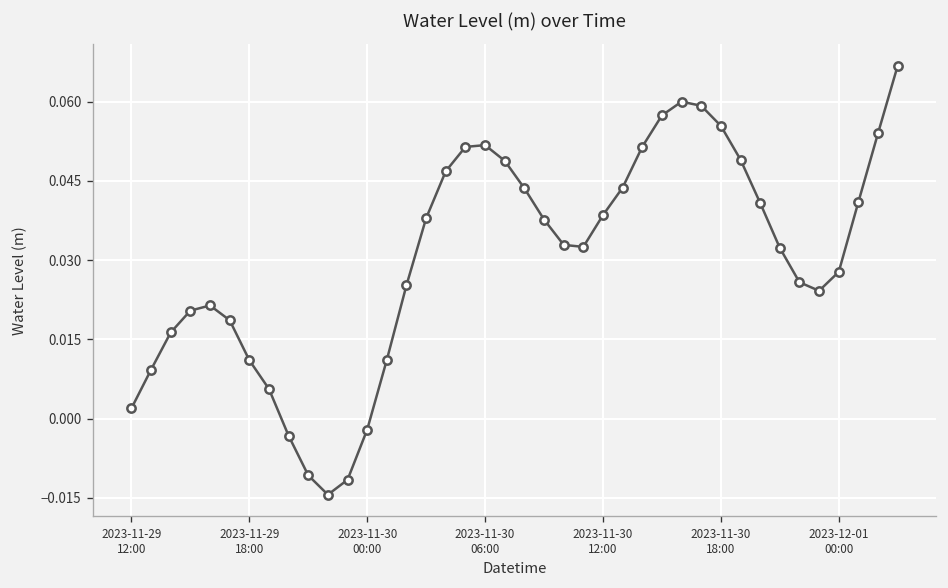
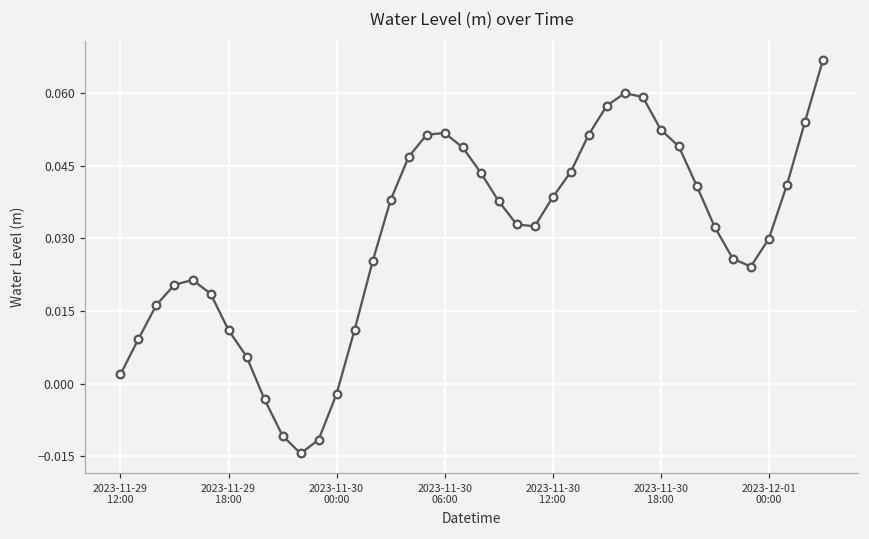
2023-11-30 18:00: 0.055 -> 0.052
2023-12-01 00:00: 0.028 -> 0.030
